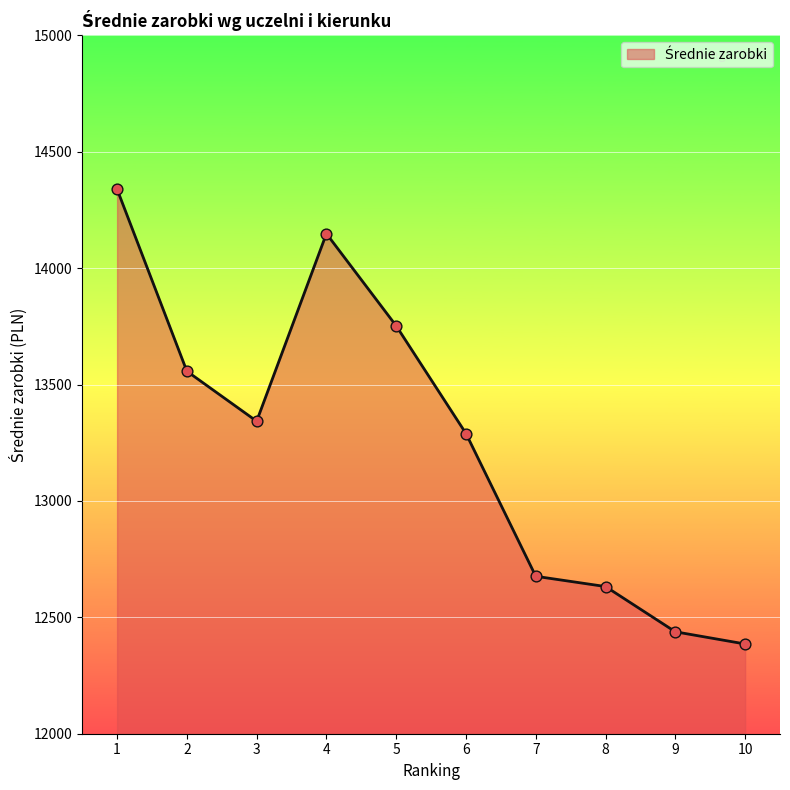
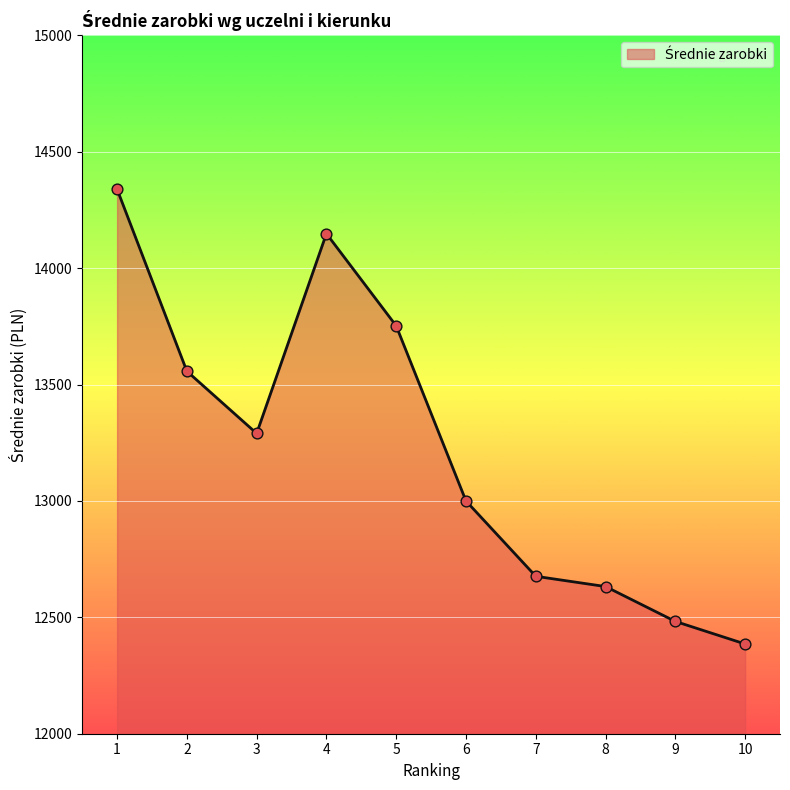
3: 13340 -> 13290
6: 13290 -> 13000
9: 12440 -> 12480
